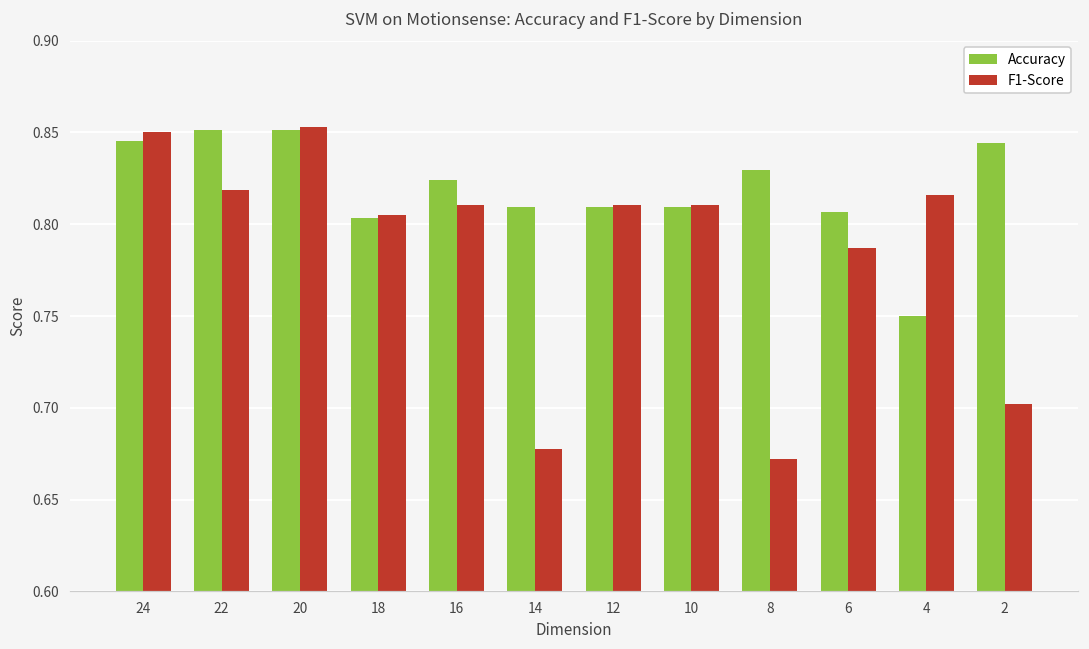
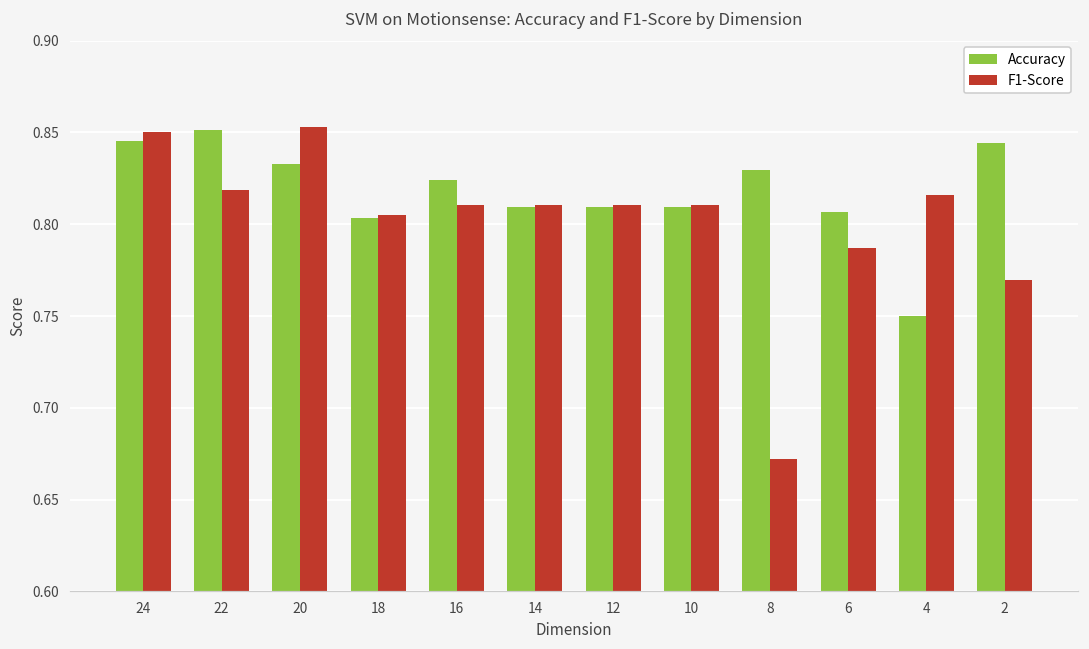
Accuracy, 20: 0.851 -> 0.833
F1-Score, 14: 0.678 -> 0.810
F1-Score, 2: 0.702 -> 0.770
